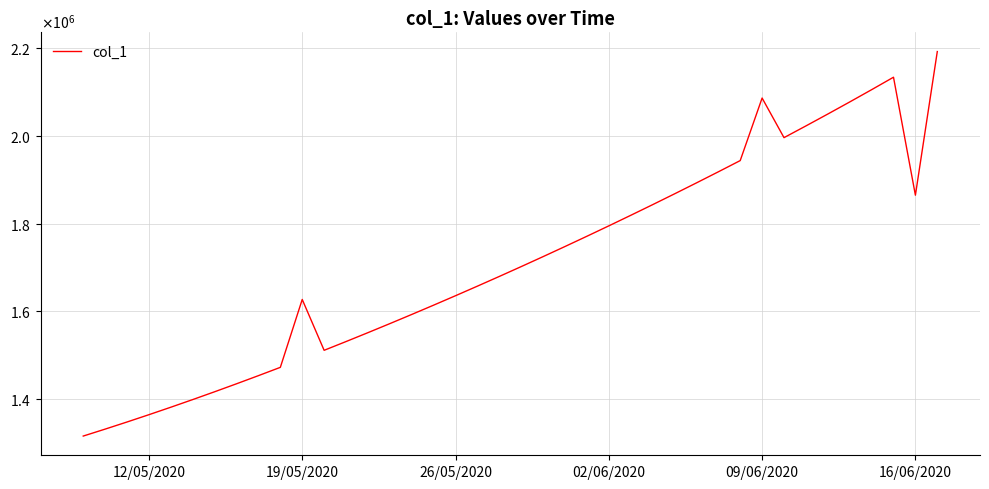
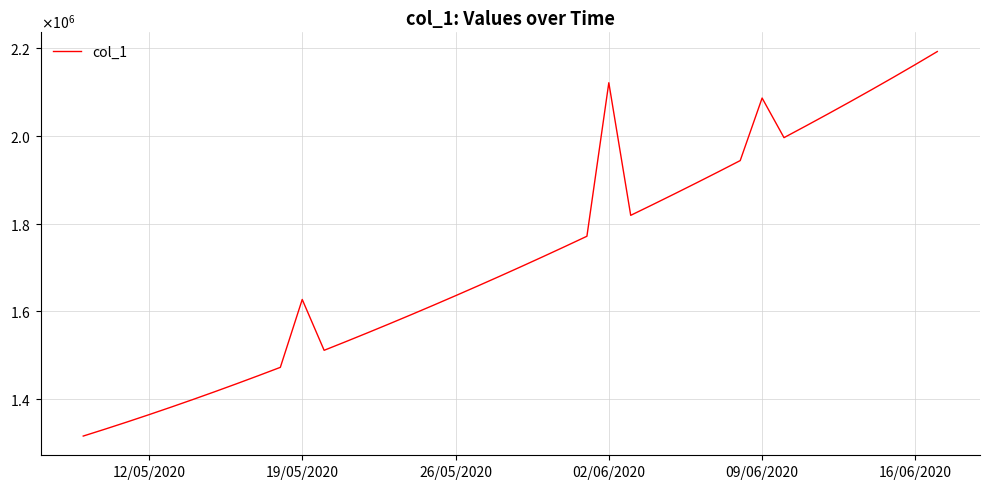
02/06/2020: 1790000 -> 2120000
16/06/2020: 1860000 -> 2160000
